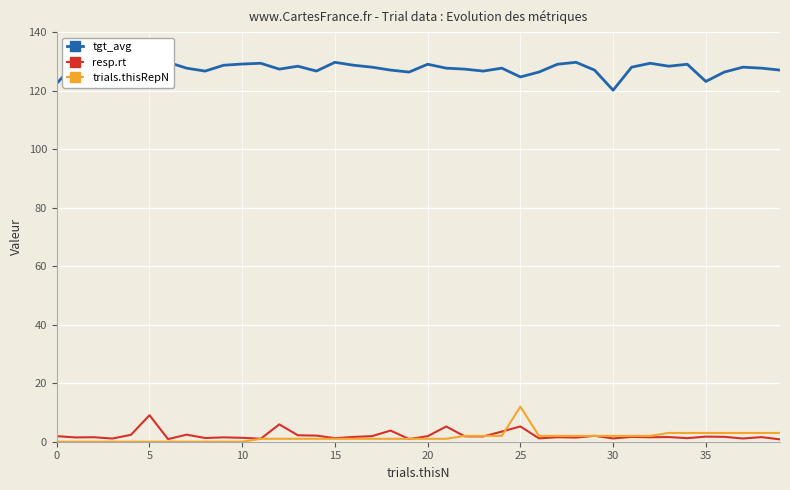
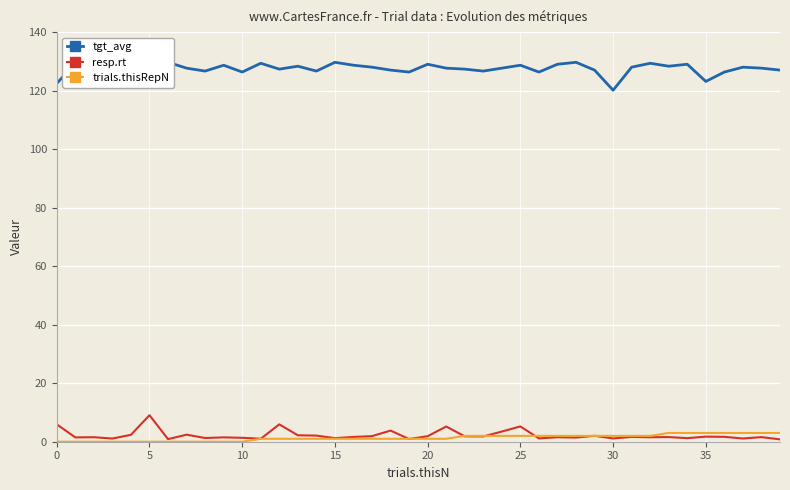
resp.rt, 0: 2 -> 6
tgt_avg, 10: 129 -> 126
tgt_avg, 25: 125 -> 129
trials.thisRepN, 25: 12 -> 2
